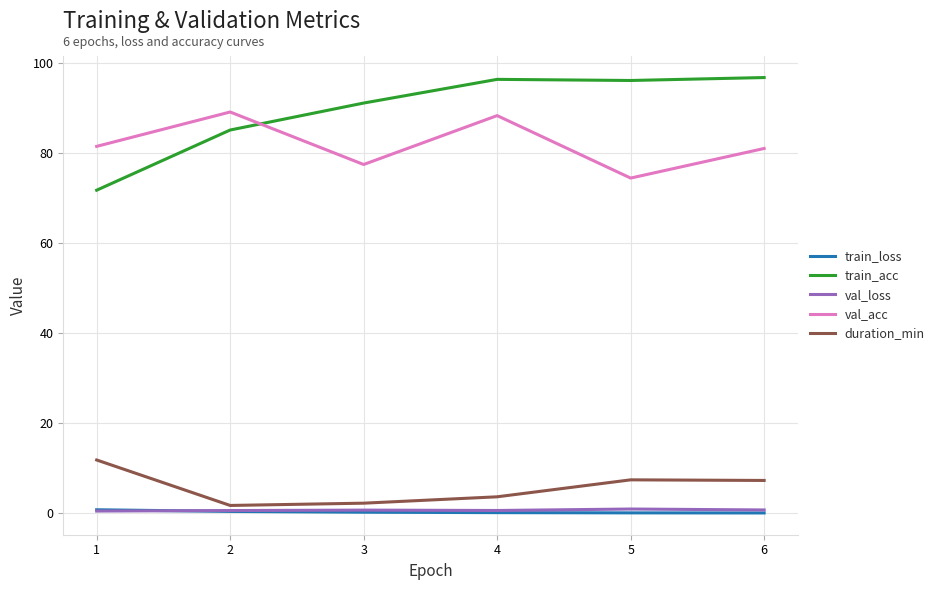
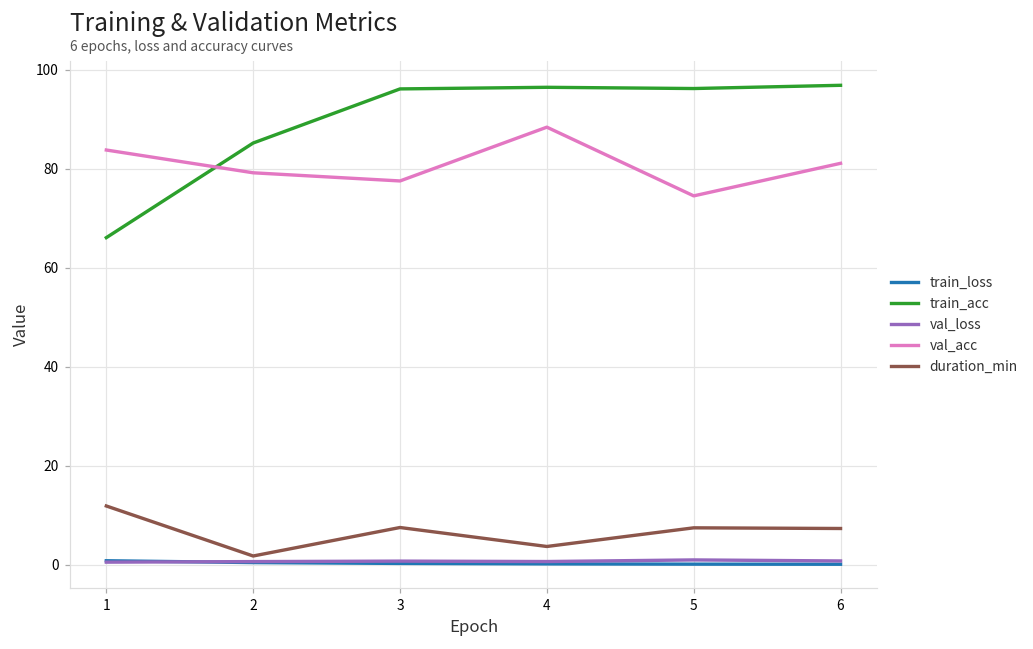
train_acc, 1: 72 -> 66
val_acc, 1: 82 -> 84
val_acc, 2: 89 -> 79
train_acc, 3: 91 -> 96
duration_min, 3: 2 -> 8
